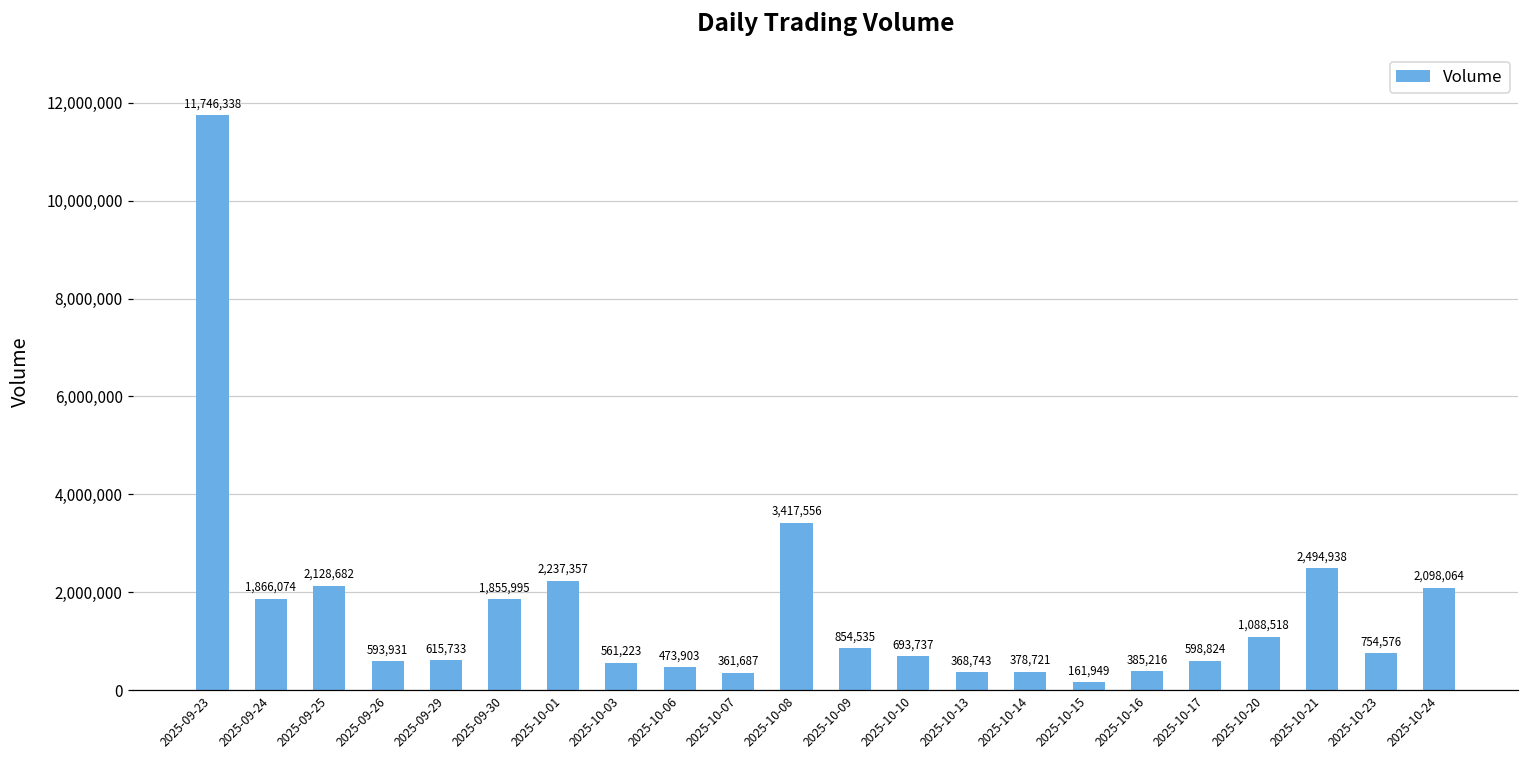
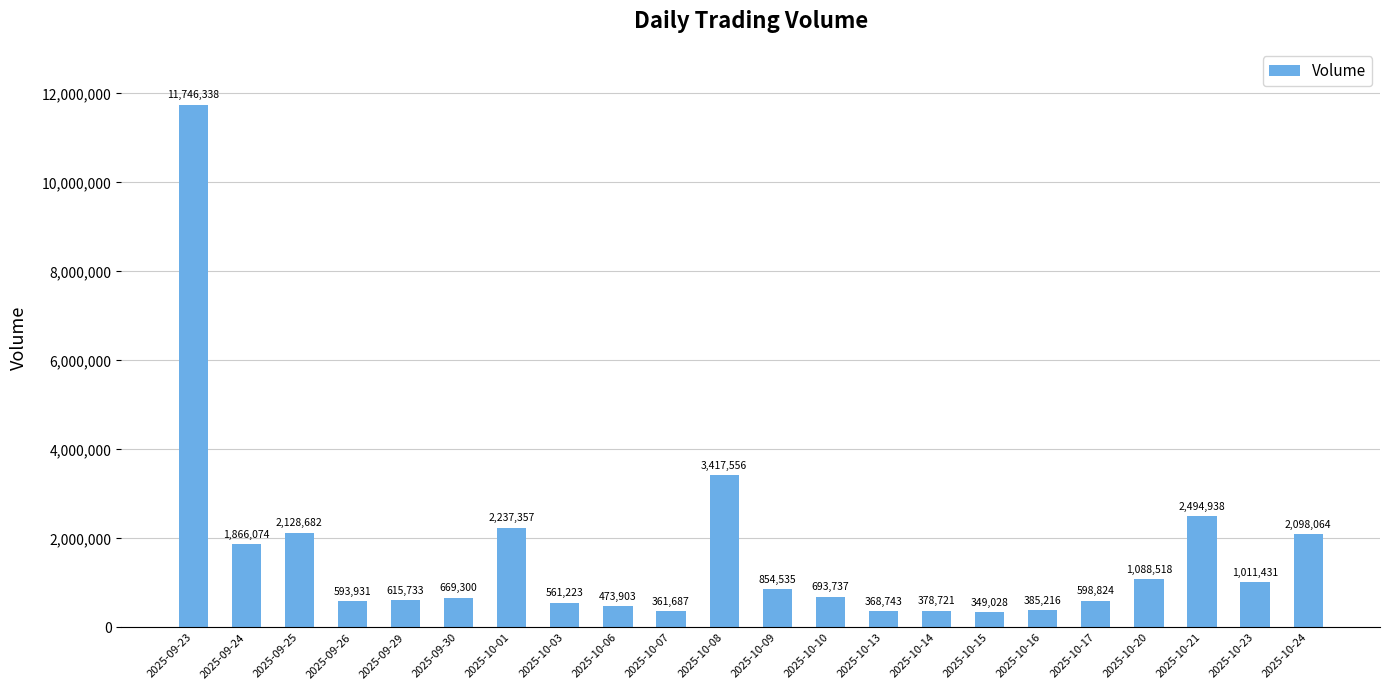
2025-09-30: 1,855,995 -> 669,300
2025-10-15: 161,949 -> 349,028
2025-10-23: 754,576 -> 1,011,431
